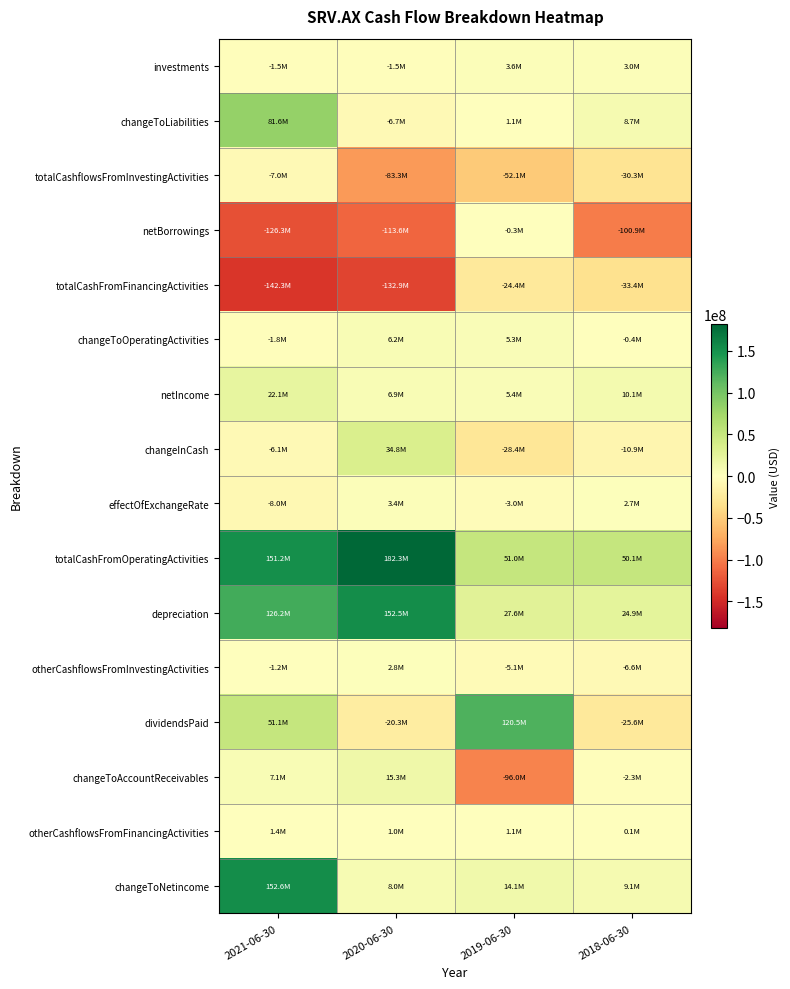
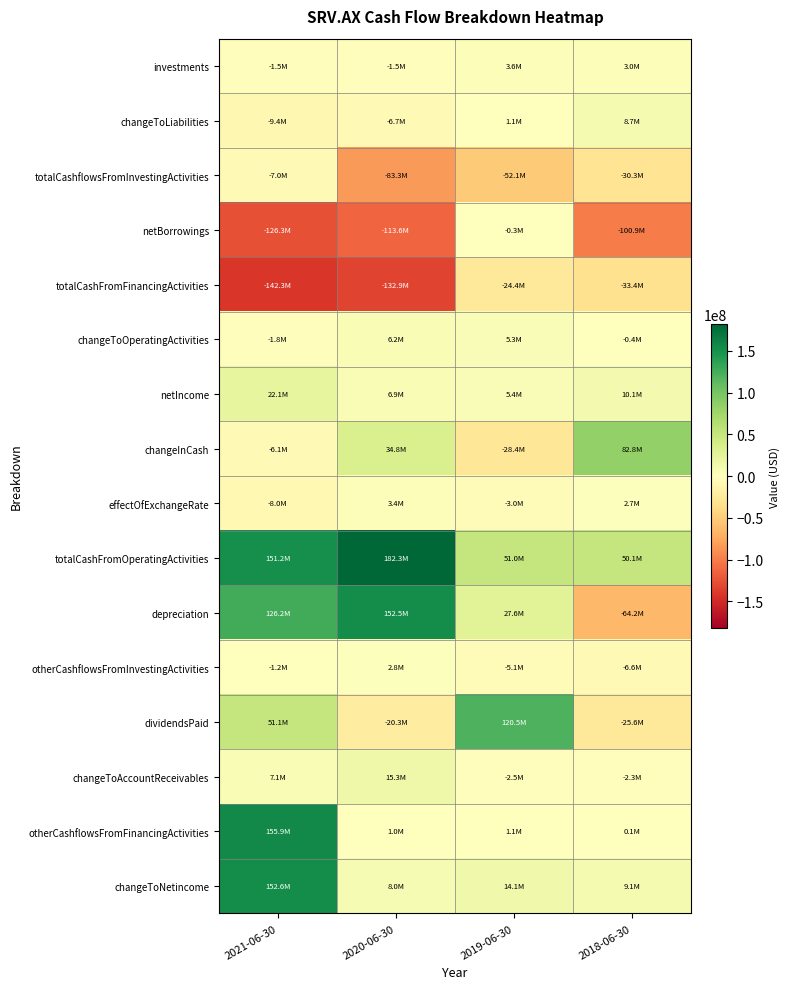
changeToLiabilities, 2021-06-30: 81.6M -> -9.4M
changeInCash, 2018-06-30: -10.9M -> 82.8M
depreciation, 2018-06-30: 24.9M -> -64.2M
changeToAccountReceivables, 2019-06-30: -96.0M -> -2.5M
otherCashflowsFromFinancingActivities, 2021-06-30: 1.4M -> 155.9M
